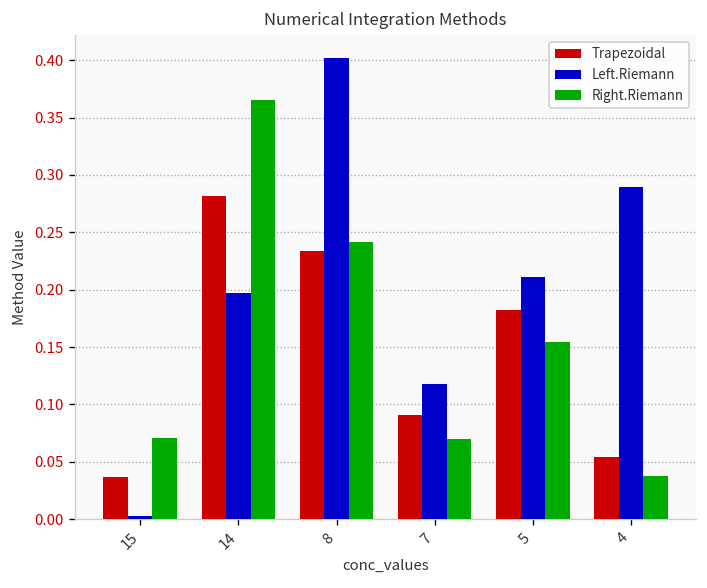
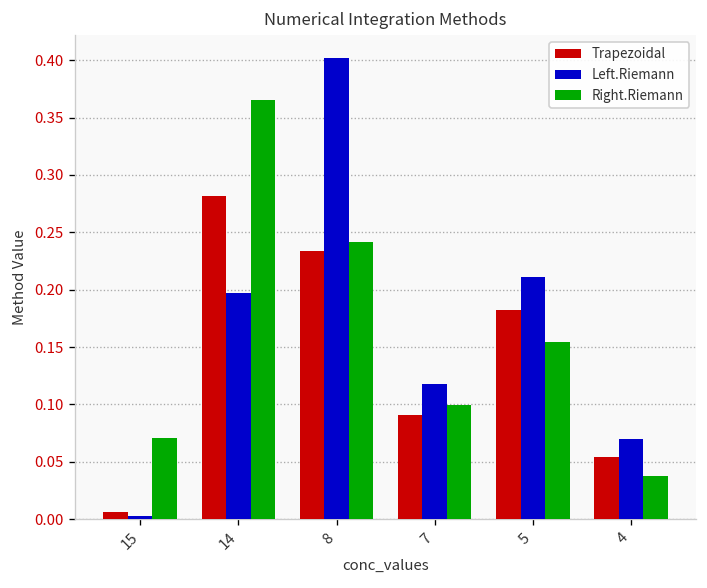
Trapezoidal, 15: 0.04 -> 0.01
Right.Riemann, 7: 0.07 -> 0.10
Left.Riemann, 4: 0.29 -> 0.07
